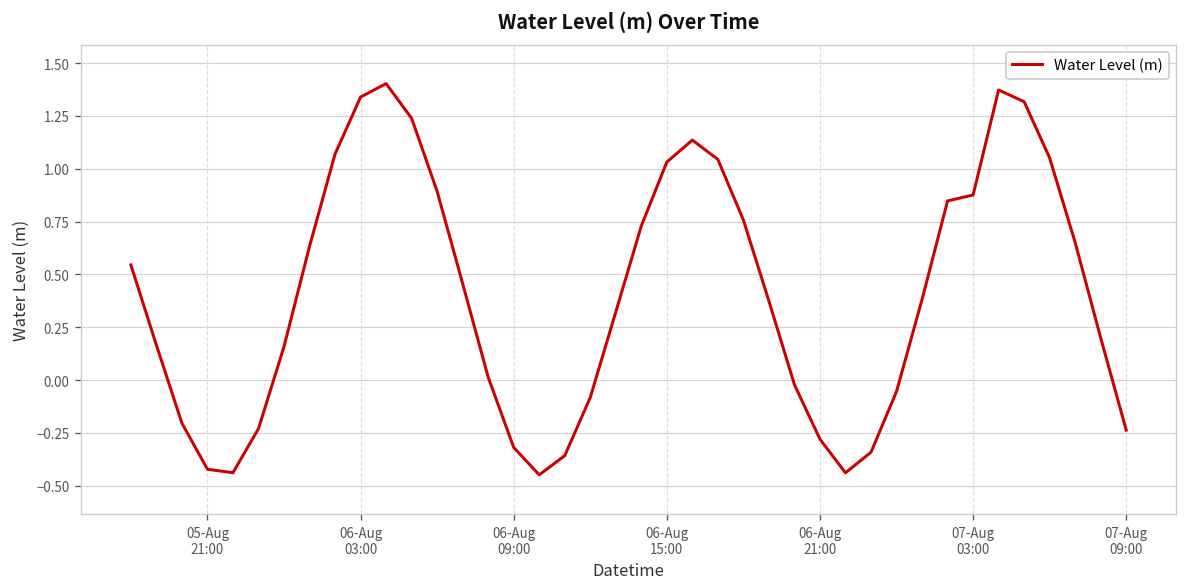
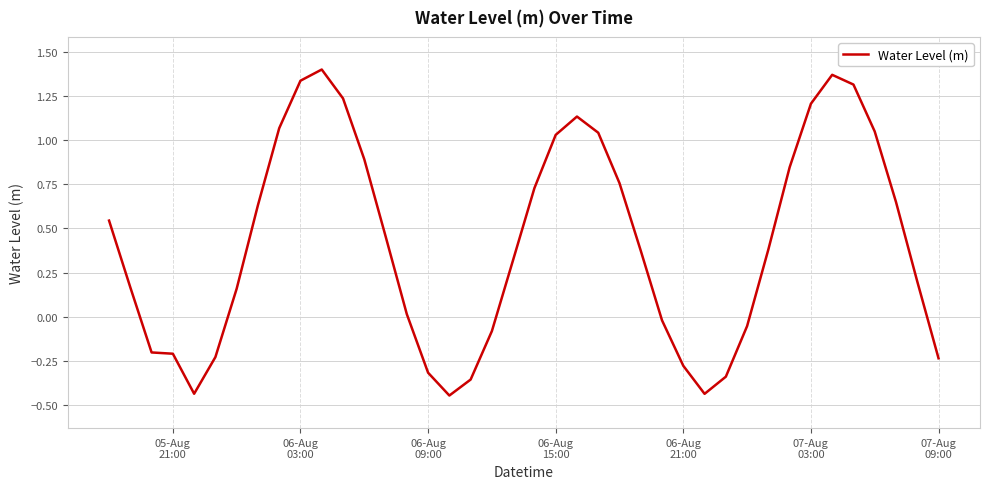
05-Aug 21:00: -0.42 -> -0.21
07-Aug 03:00: 0.88 -> 1.21
